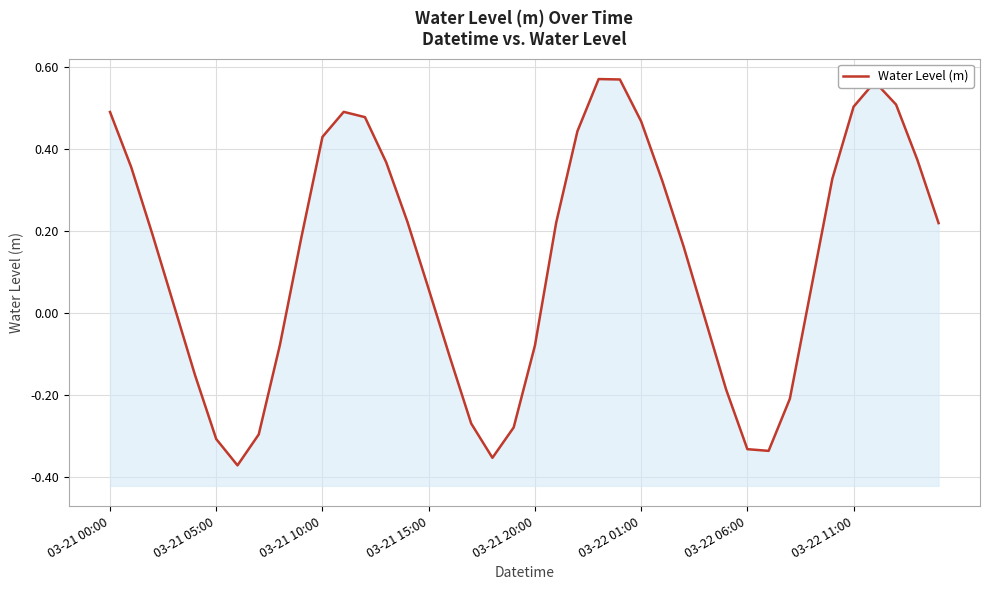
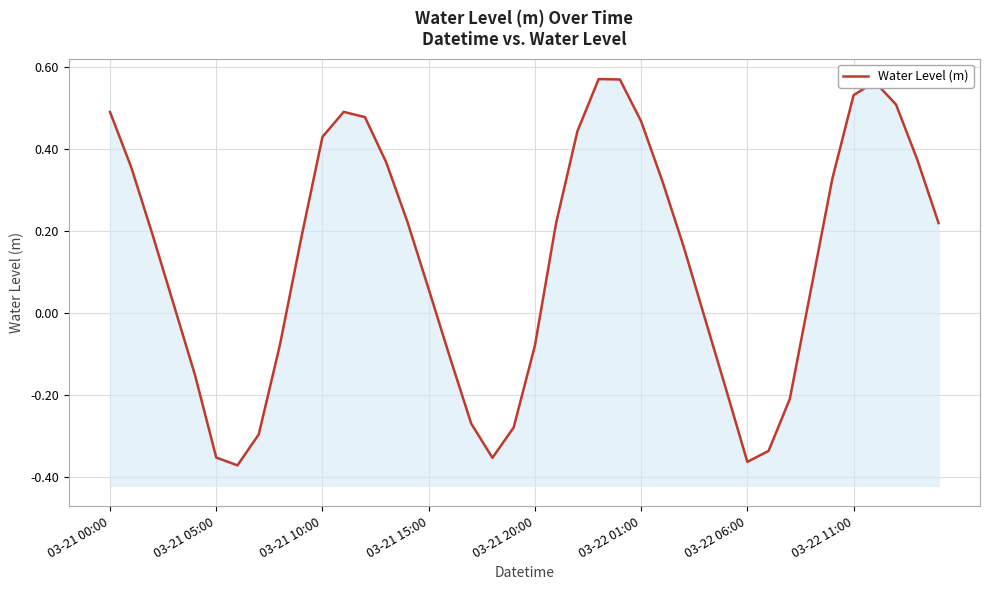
03-21 05:00: -0.31 -> -0.35
03-22 06:00: -0.33 -> -0.36
03-22 11:00: 0.50 -> 0.53
